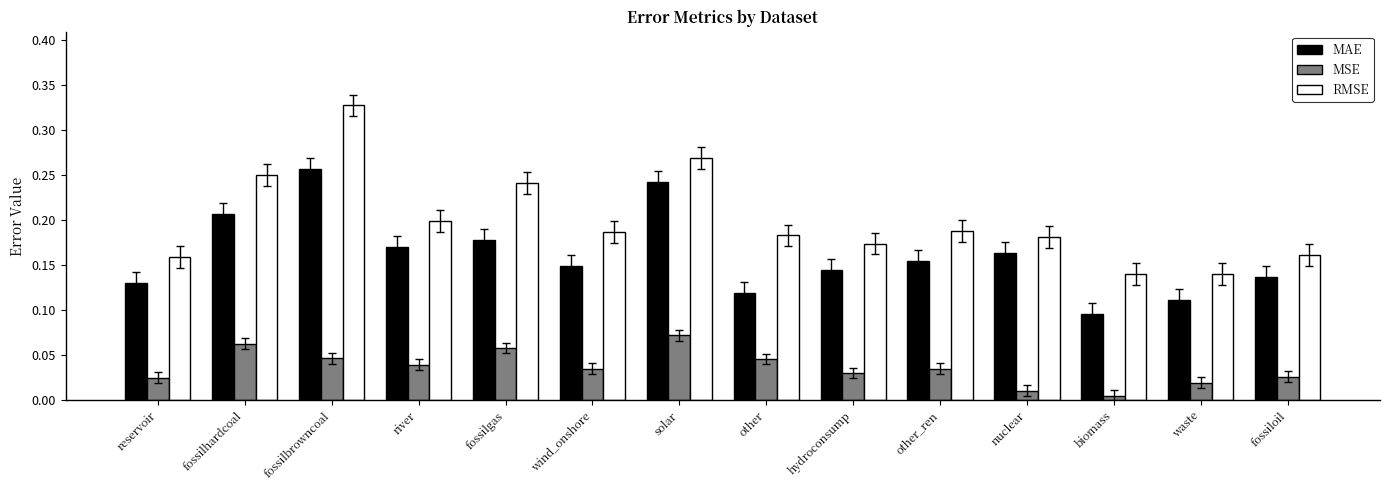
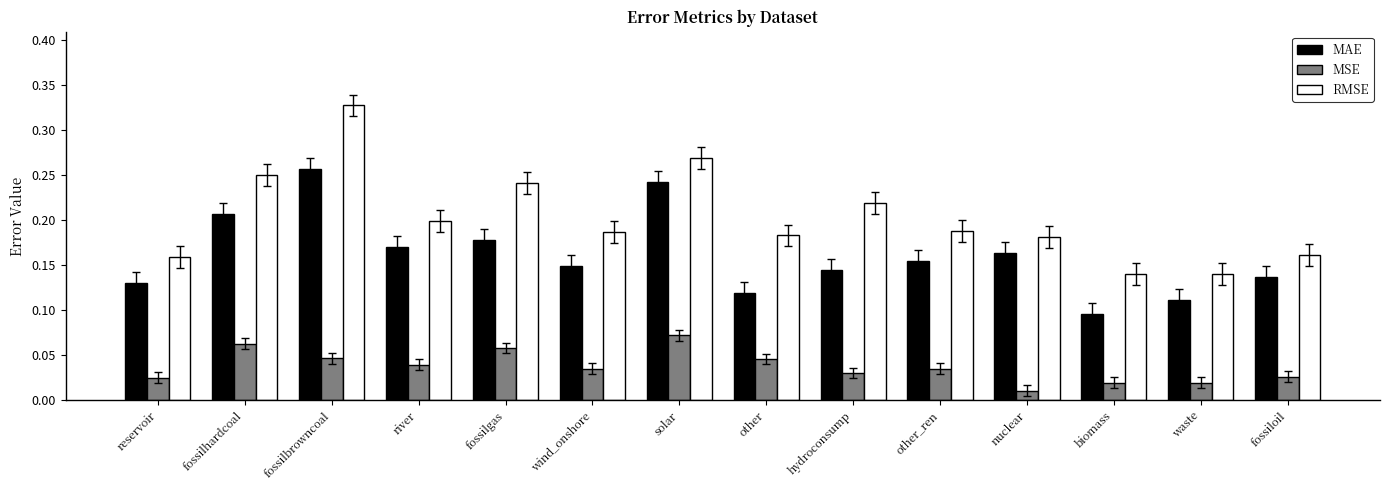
RMSE, hydroconsump: 0.17 -> 0.22
MSE, biomass: 0.00 -> 0.02
